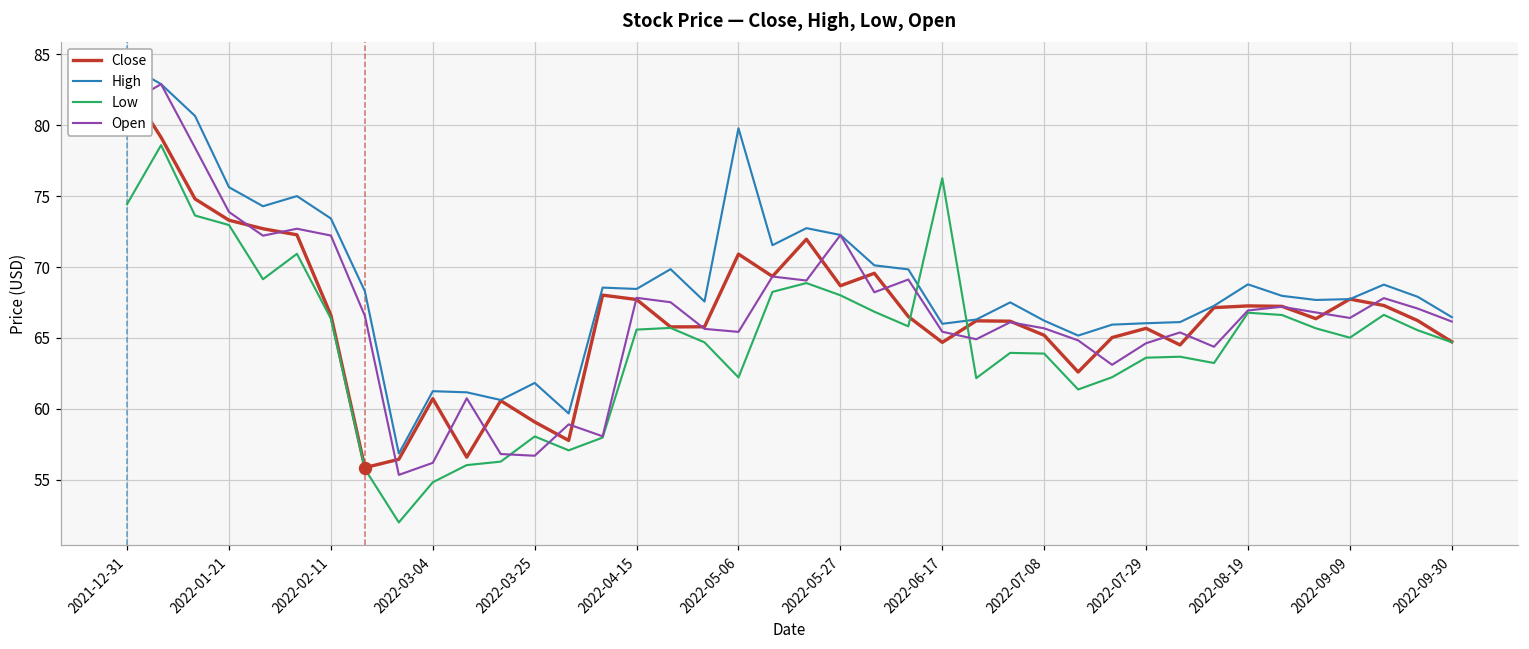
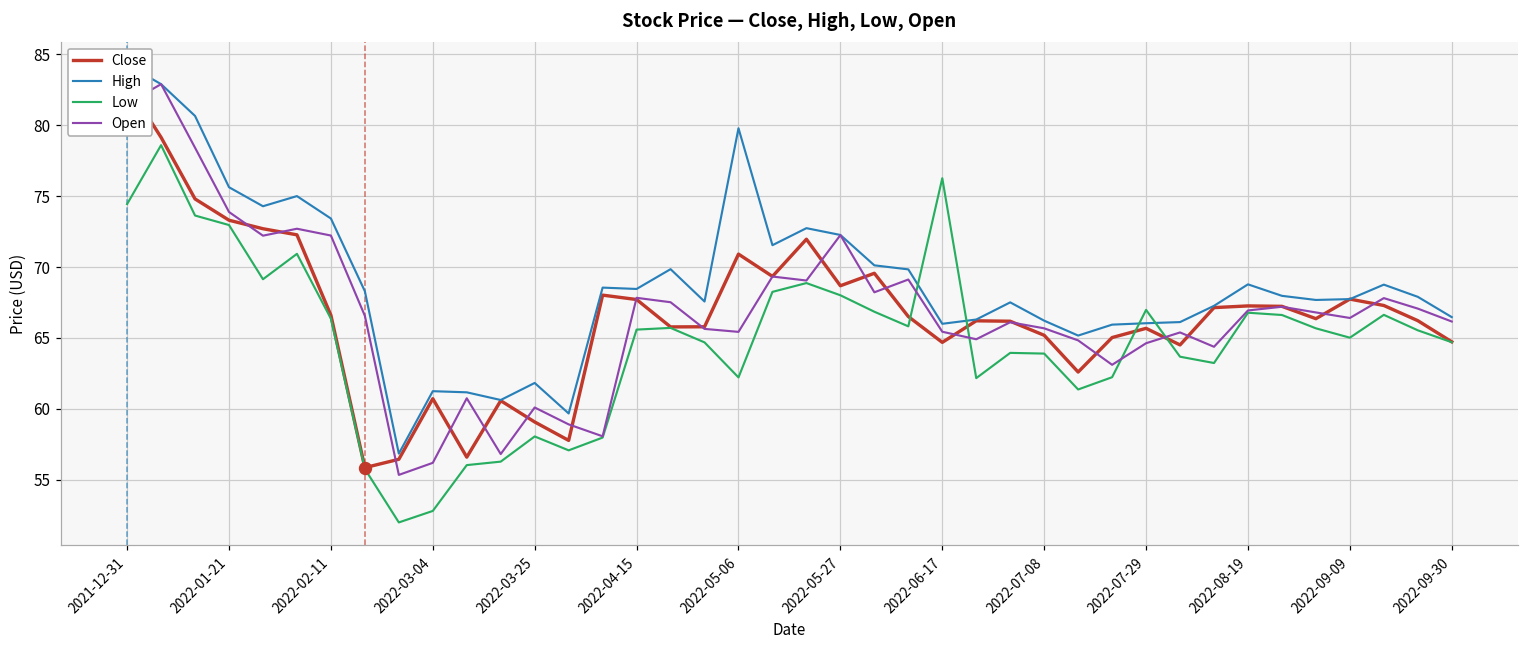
Low, 2022-03-04: 54.8 -> 52.8
Open, 2022-03-25: 56.7 -> 60.1
Low, 2022-07-29: 63.6 -> 67.0
